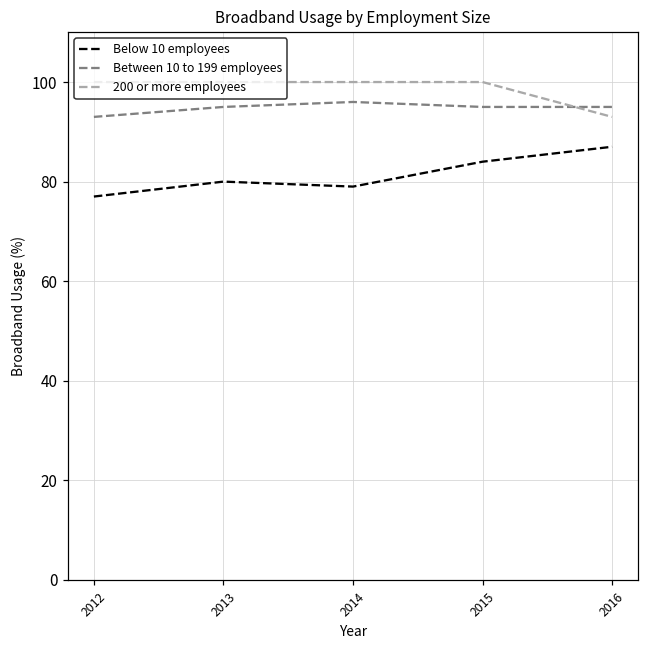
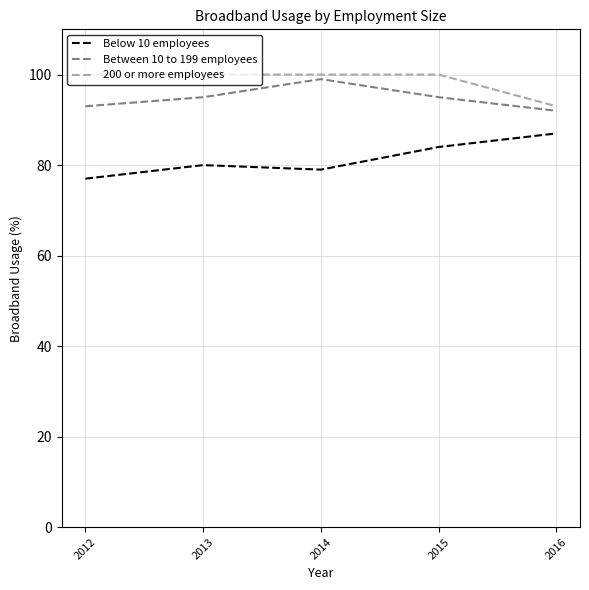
Between 10 to 199 employees, 2014: 96 -> 99
Between 10 to 199 employees, 2016: 95 -> 92
